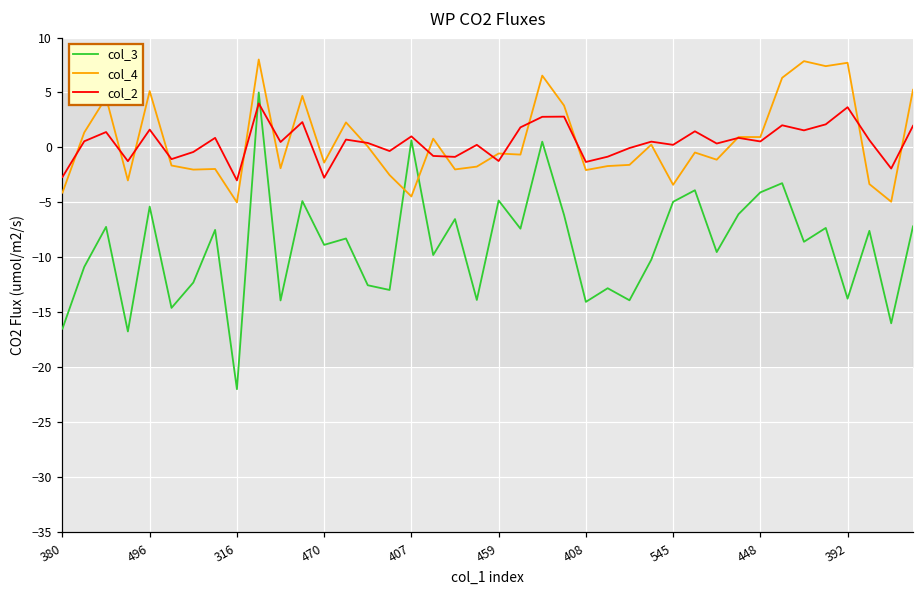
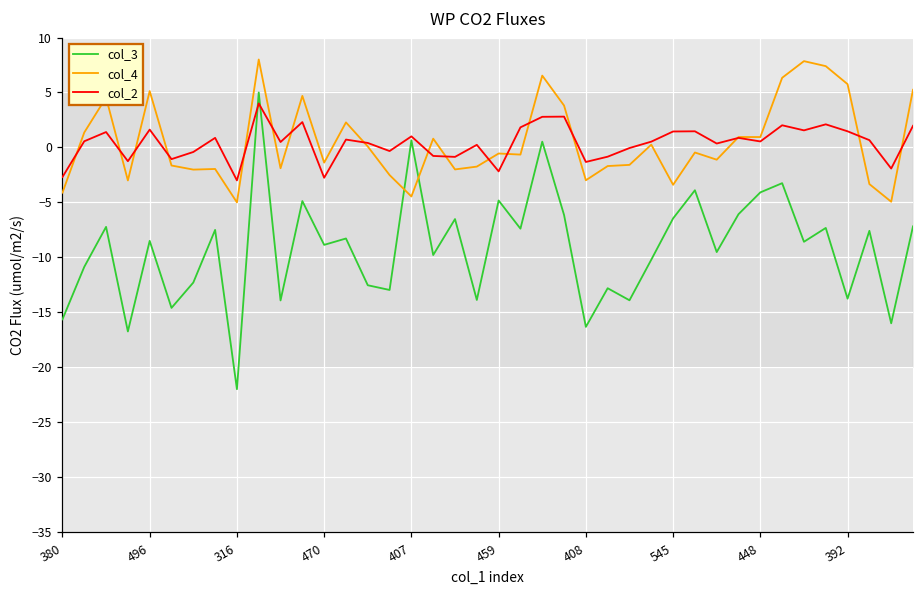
col_3, 380: -16.5 -> -15.6
col_3, 496: -5 -> -9
col_2, 459: -1 -> -2
col_3, 408: -14 -> -16
col_4, 408: -2 -> -3
col_3, 545: -5 -> -6
col_2, 545: 0 -> 1
col_4, 392: 8 -> 6
col_2, 392: 4 -> 1
